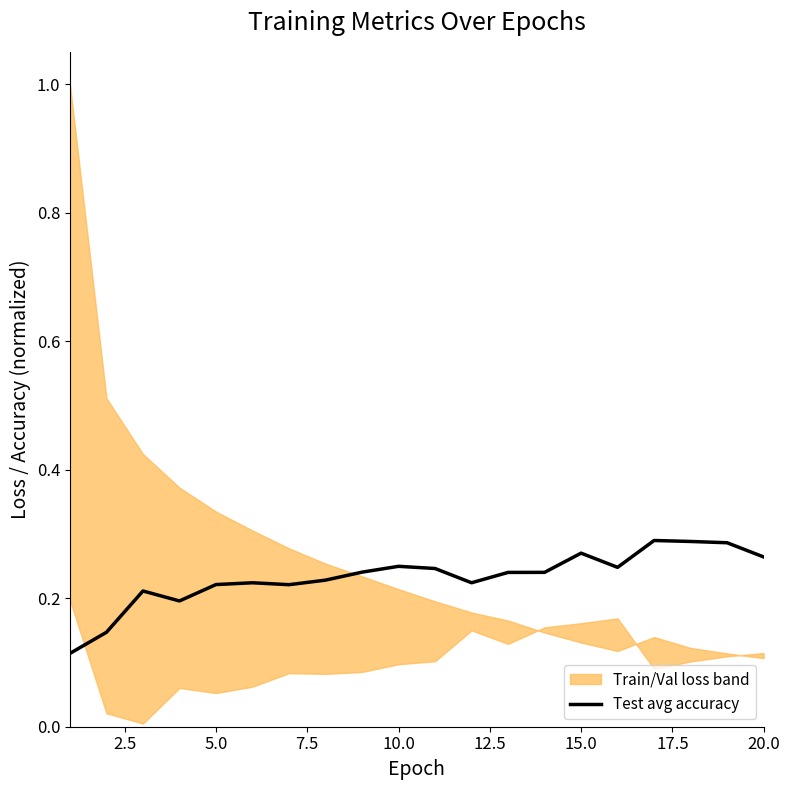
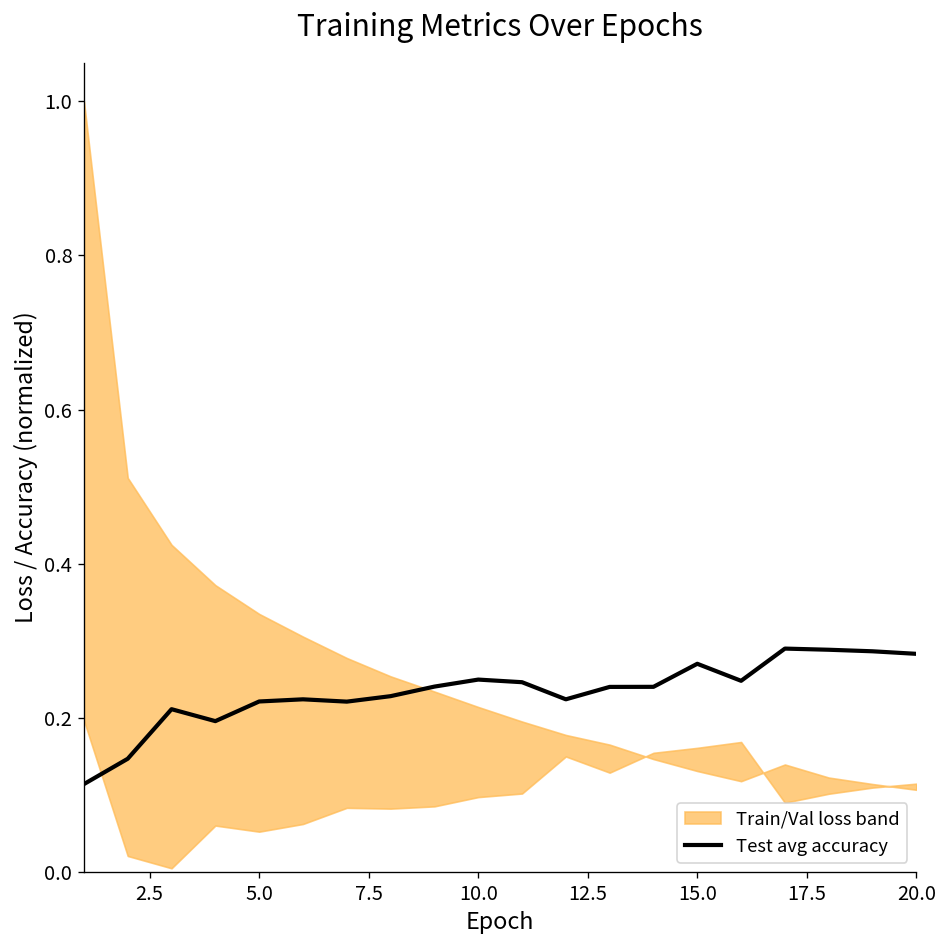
Test avg accuracy, 20.0: 0.26 -> 0.28
